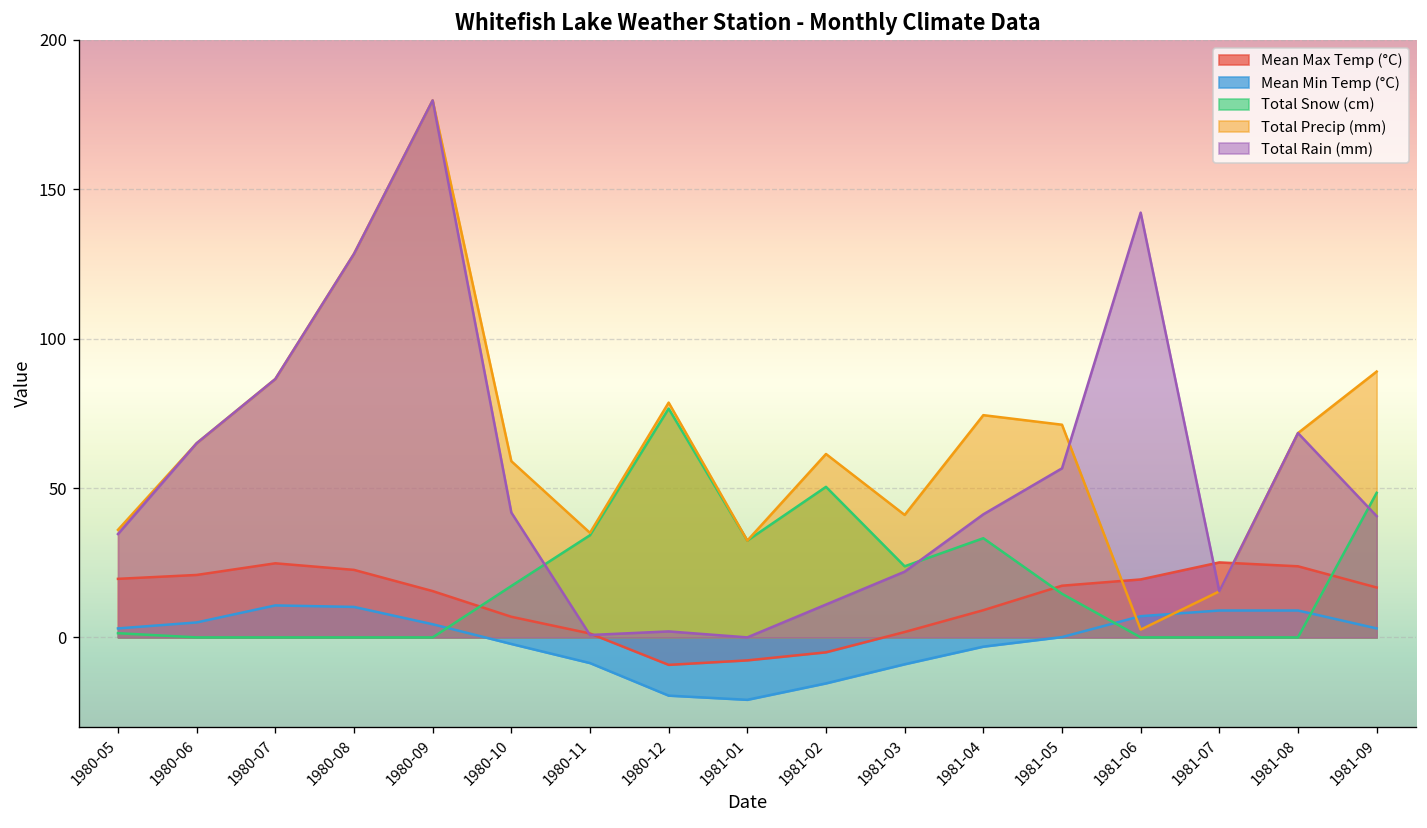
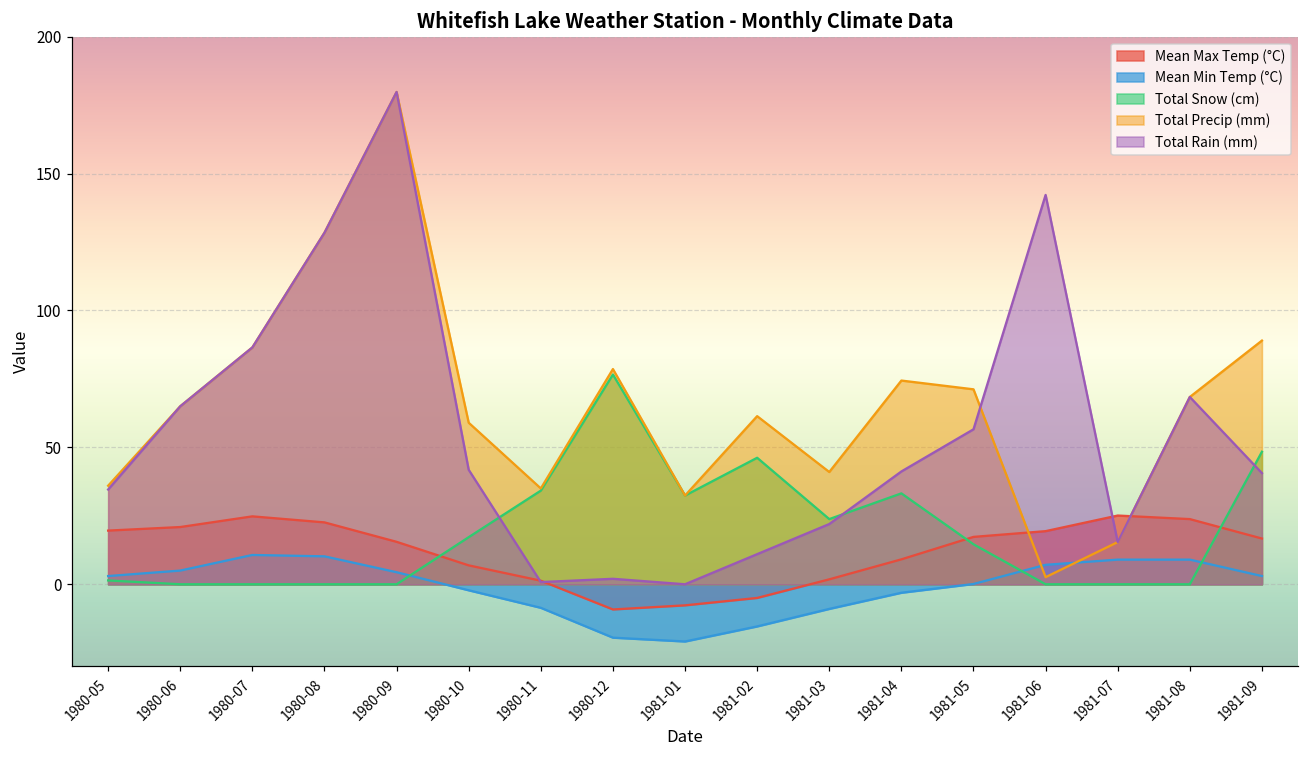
Total Snow (cm), 1981-02: 50 -> 46
